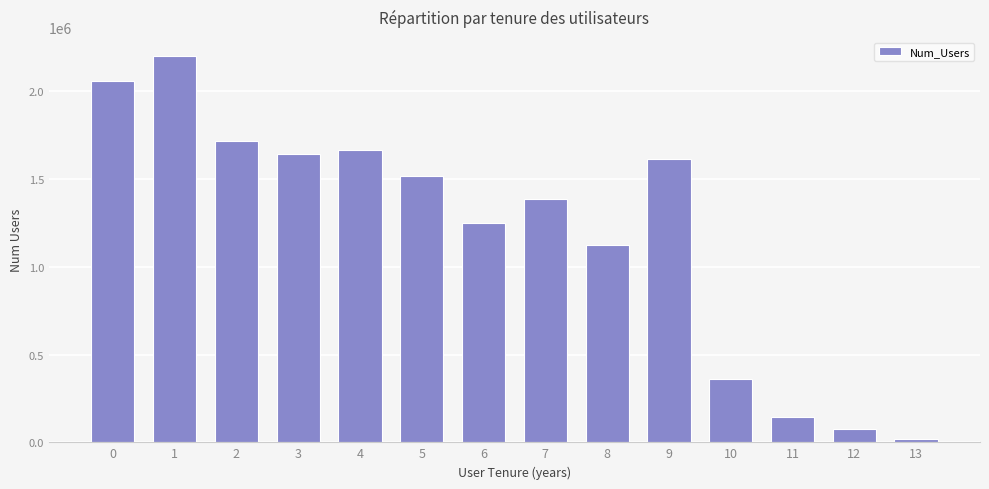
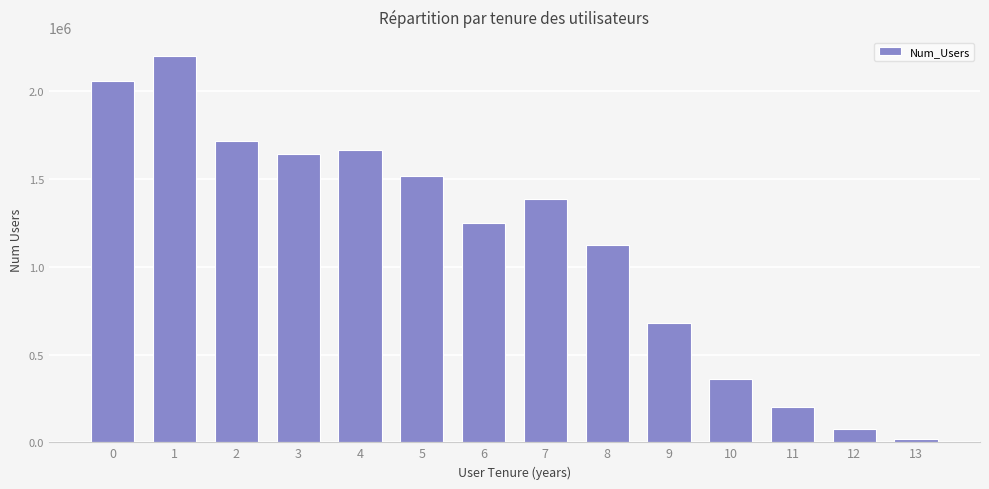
9: 1610000 -> 680000
11: 150000 -> 200000
